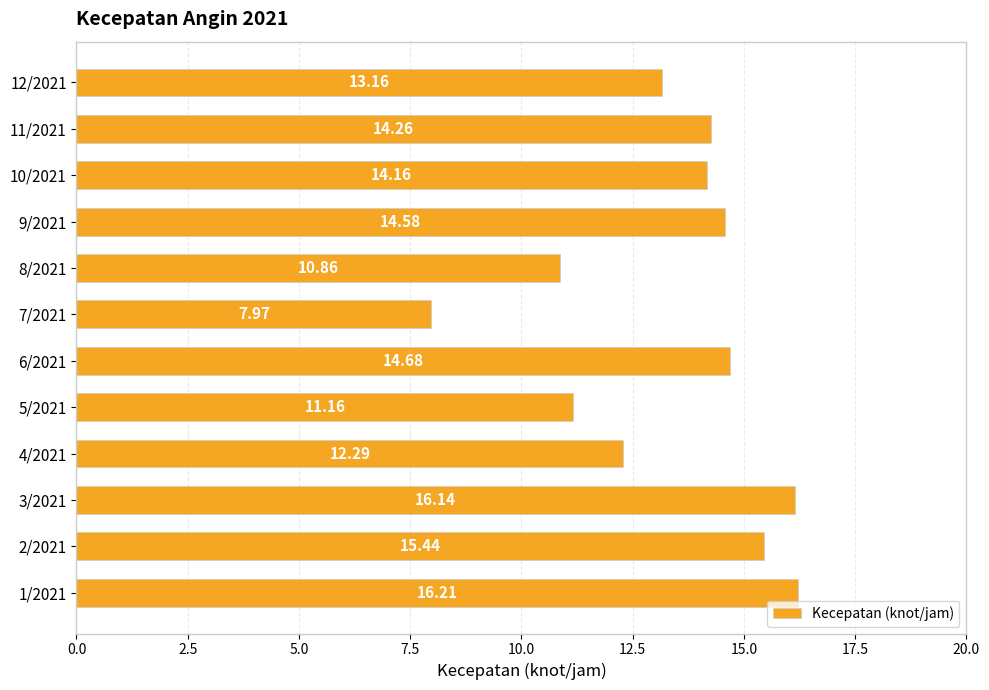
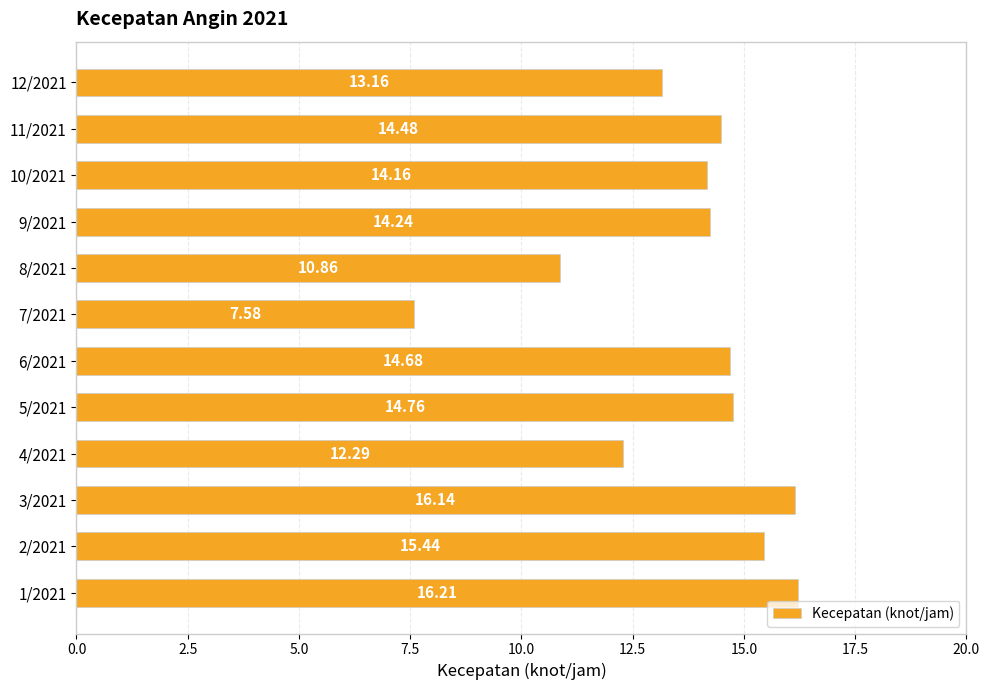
11/2021: 14.26 -> 14.48
9/2021: 14.58 -> 14.24
7/2021: 7.97 -> 7.58
5/2021: 11.16 -> 14.76
